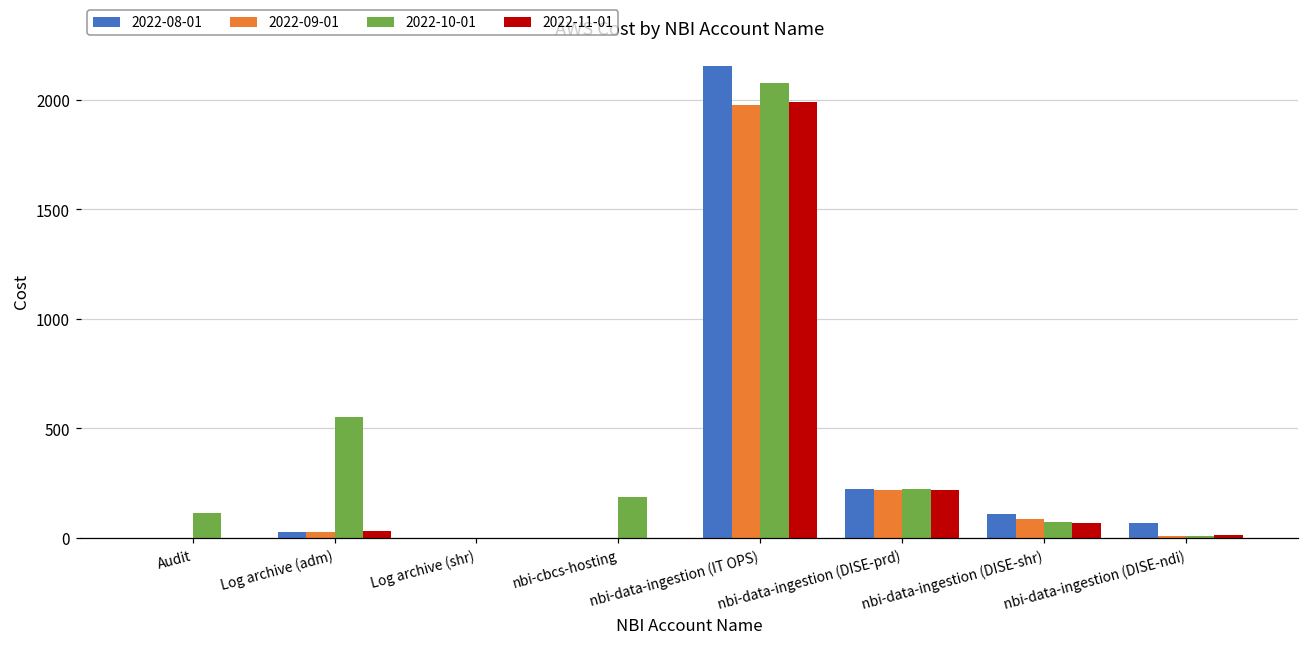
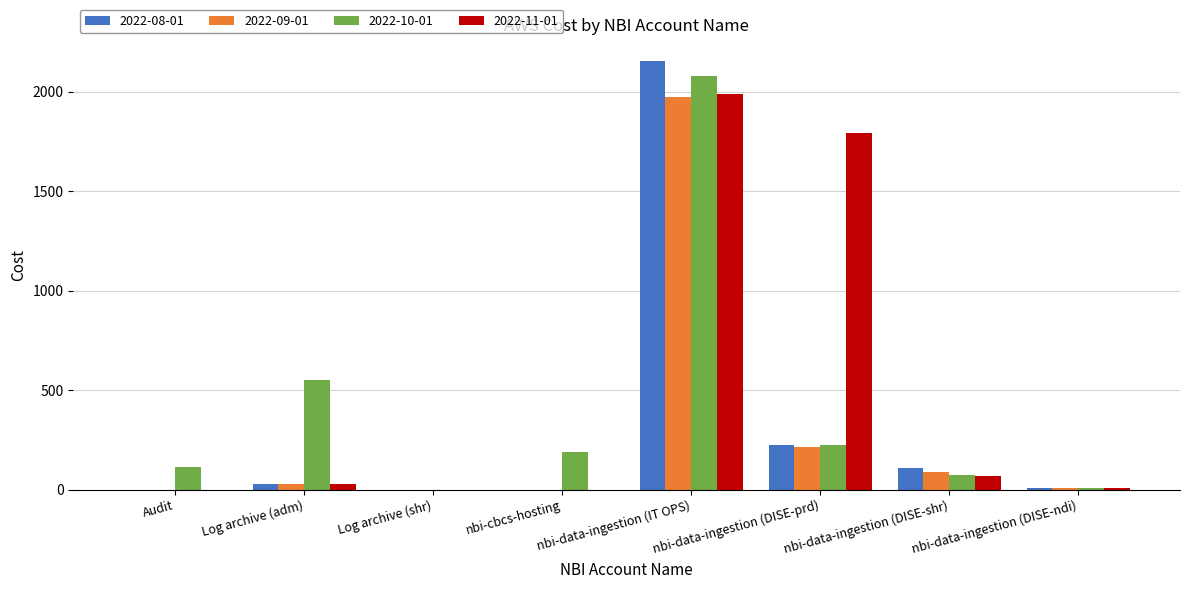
2022-11-01, nbi-data-ingestion (DISE-prd): 220 -> 1790
2022-08-01, nbi-data-ingestion (DISE-ndi): 70 -> 10
